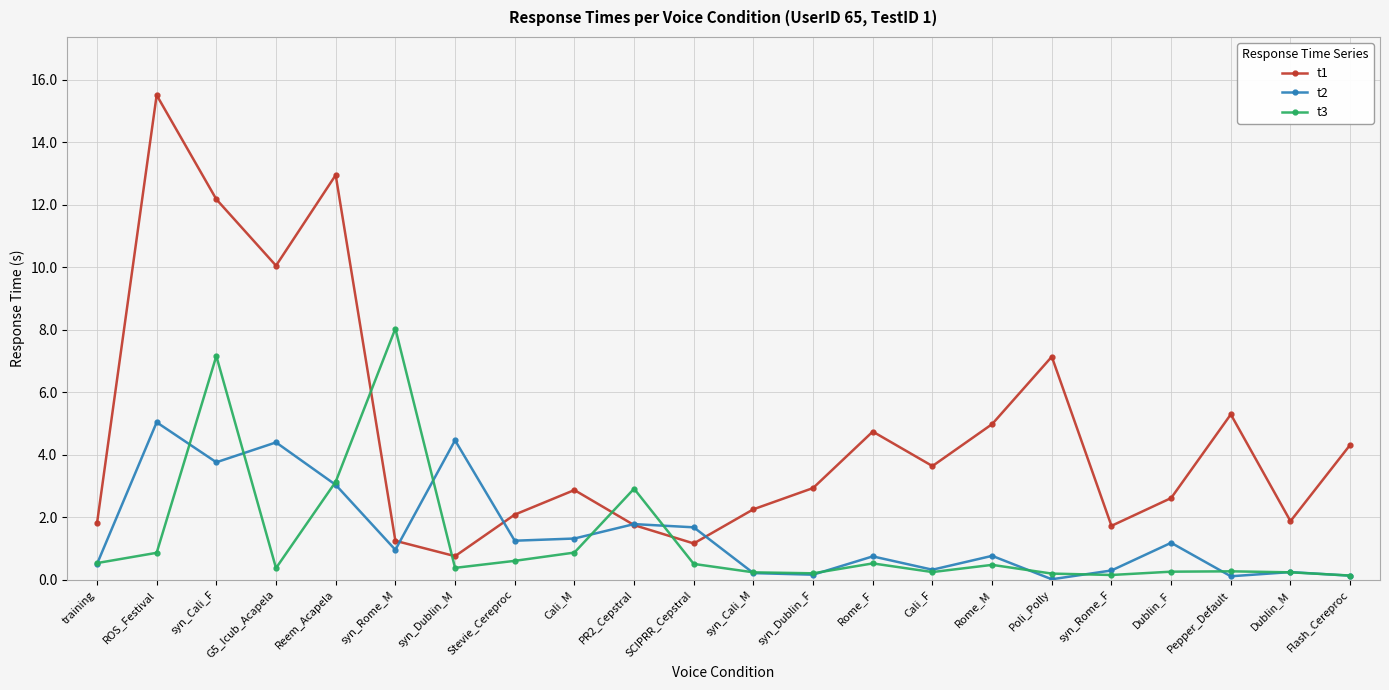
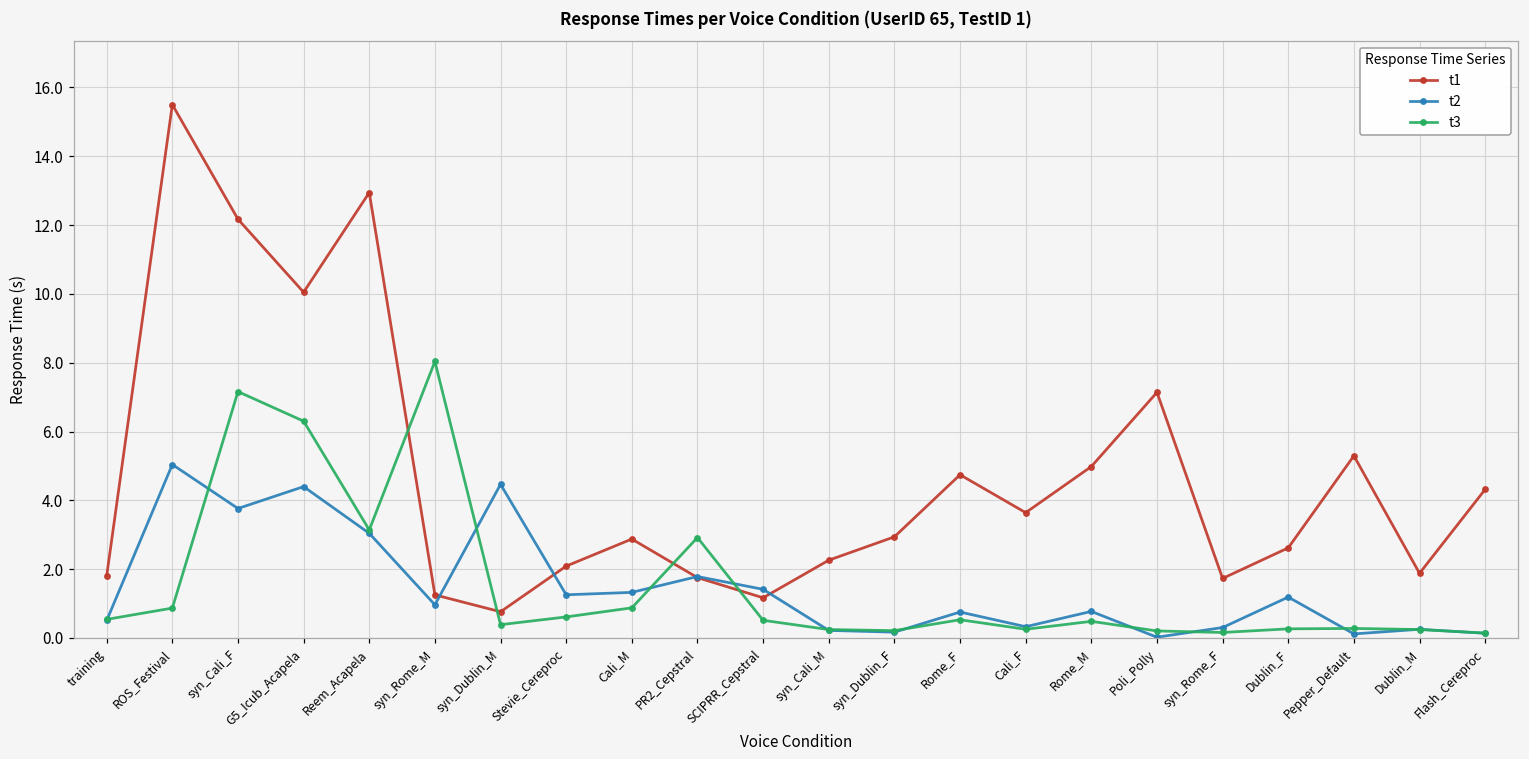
t3, G5_Icub_Acapela: 0.4 -> 6.3
t2, SCIPRR_Cepstral: 1.7 -> 1.4
